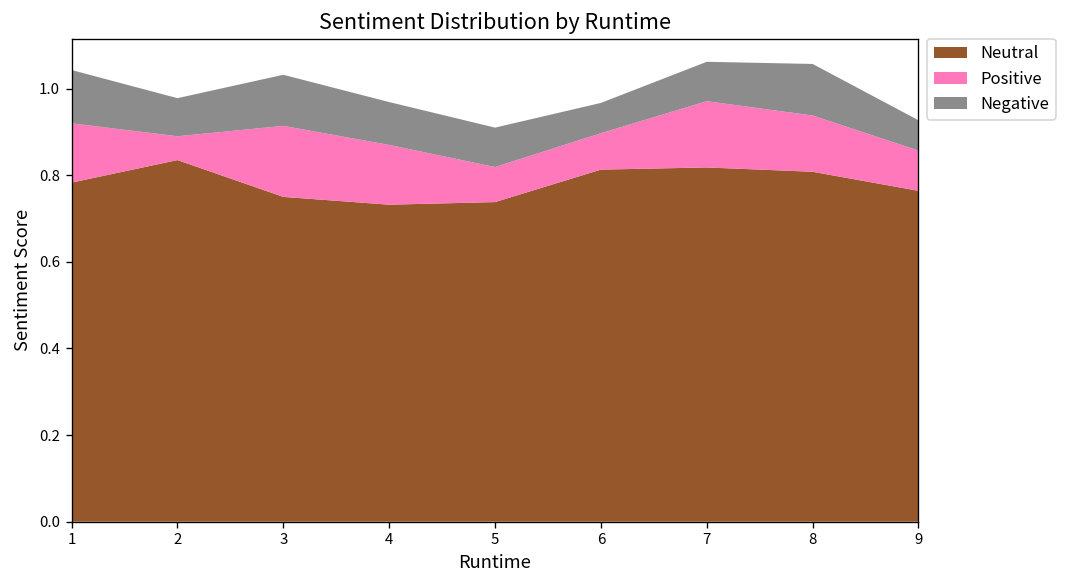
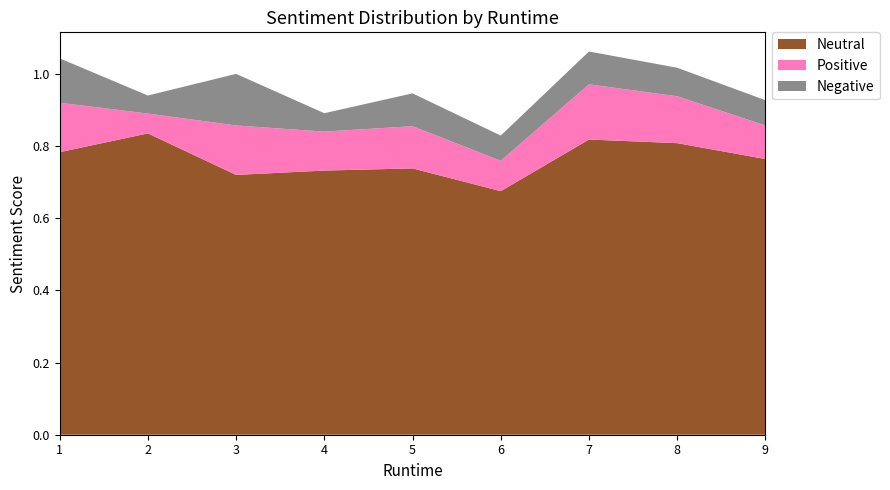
Negative, 2: 0.09 -> 0.05
Neutral, 3: 0.75 -> 0.72
Positive, 3: 0.16 -> 0.14
Negative, 3: 0.12 -> 0.14
Positive, 4: 0.14 -> 0.11
Negative, 4: 0.10 -> 0.05
Positive, 5: 0.08 -> 0.12
Neutral, 6: 0.81 -> 0.68
Negative, 8: 0.12 -> 0.08
